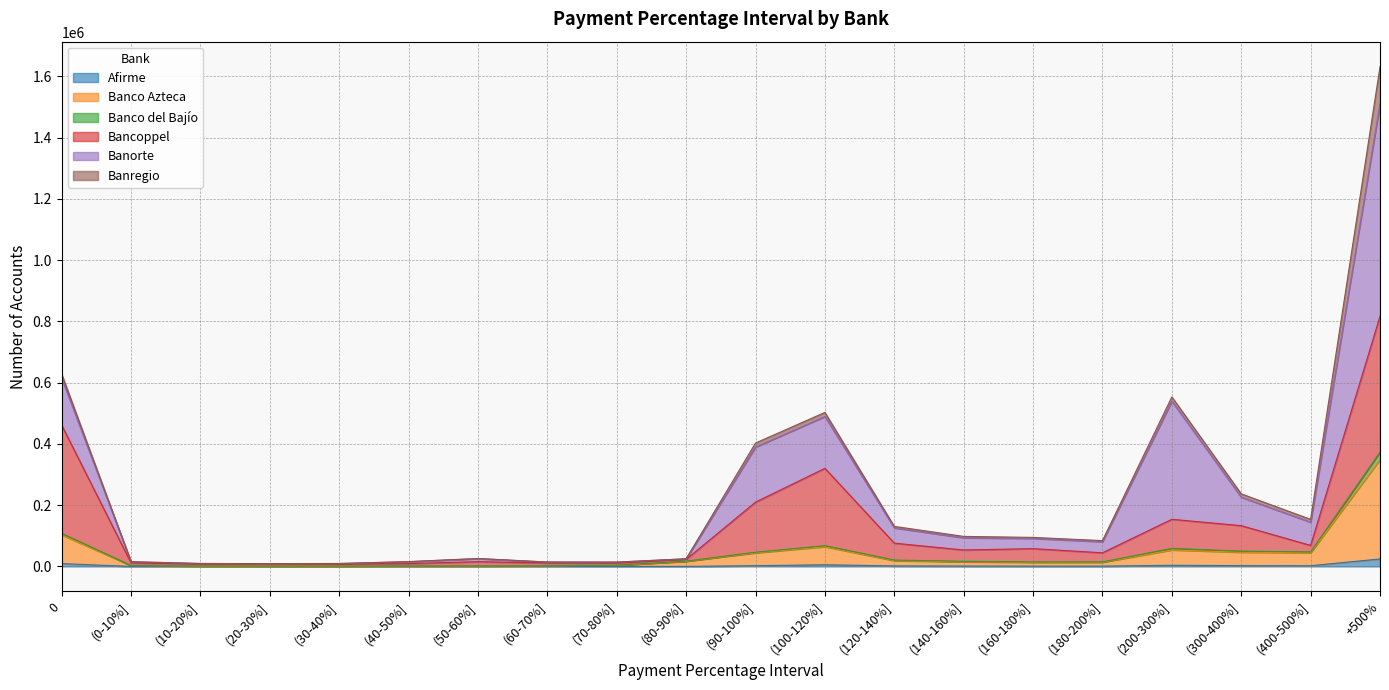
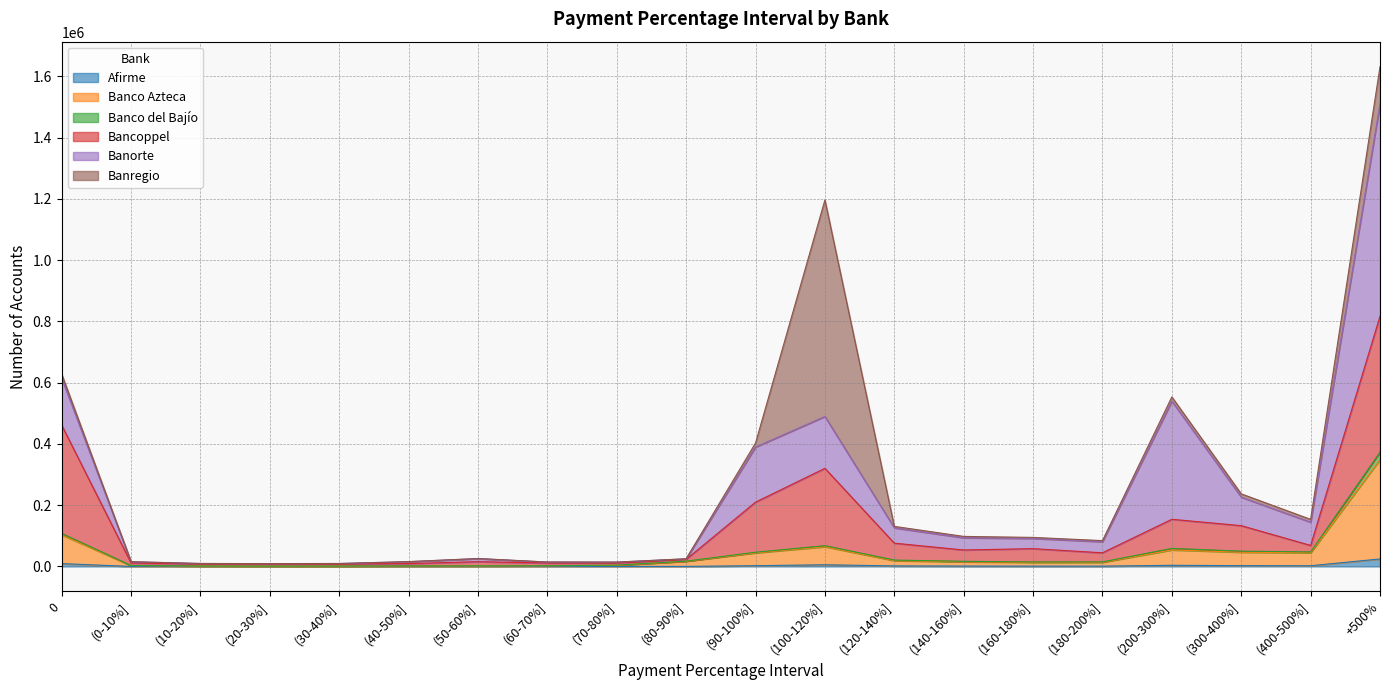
Banregio, (100-120%]: 10000 -> 710000
